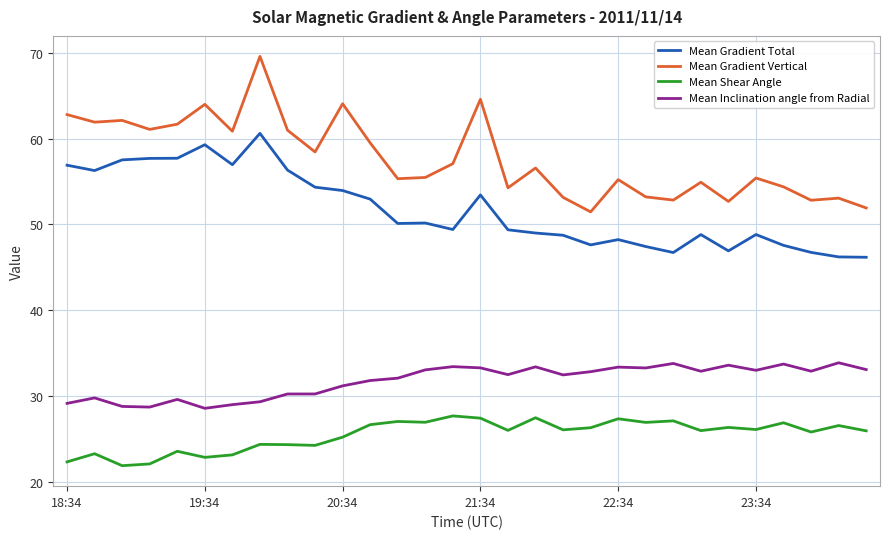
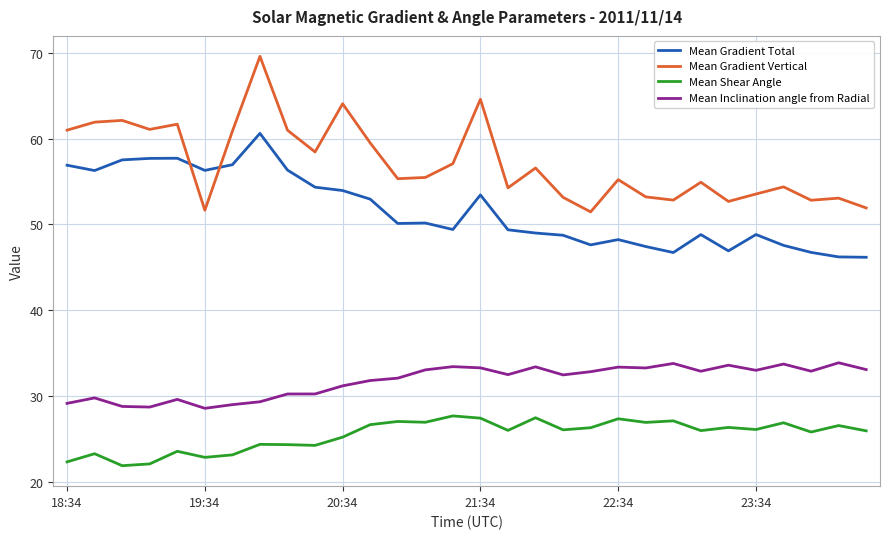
Mean Gradient Vertical, 18:34: 63 -> 61
Mean Gradient Total, 19:34: 59 -> 56
Mean Gradient Vertical, 19:34: 64 -> 52
Mean Gradient Vertical, 23:34: 55 -> 54
